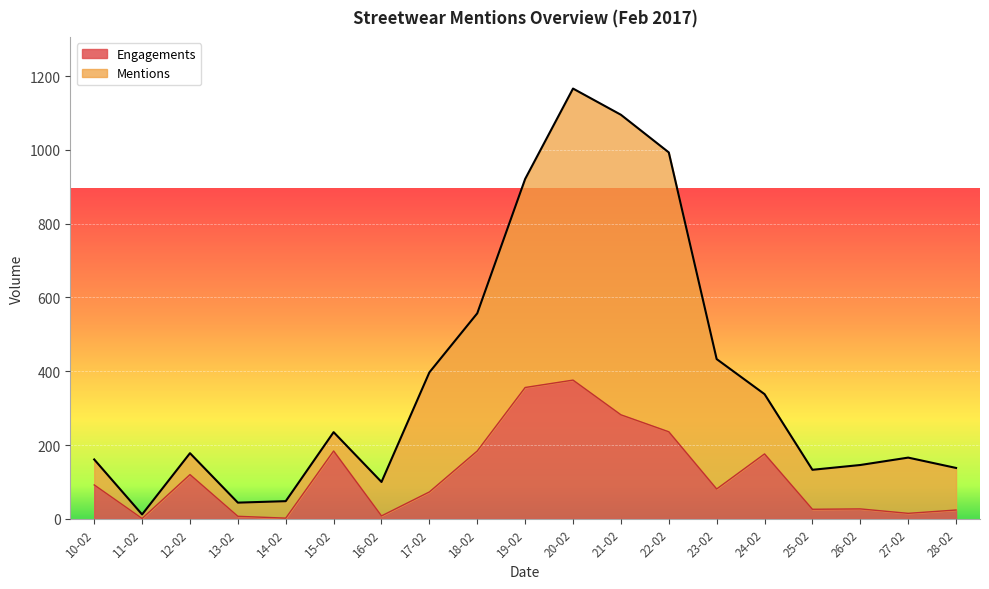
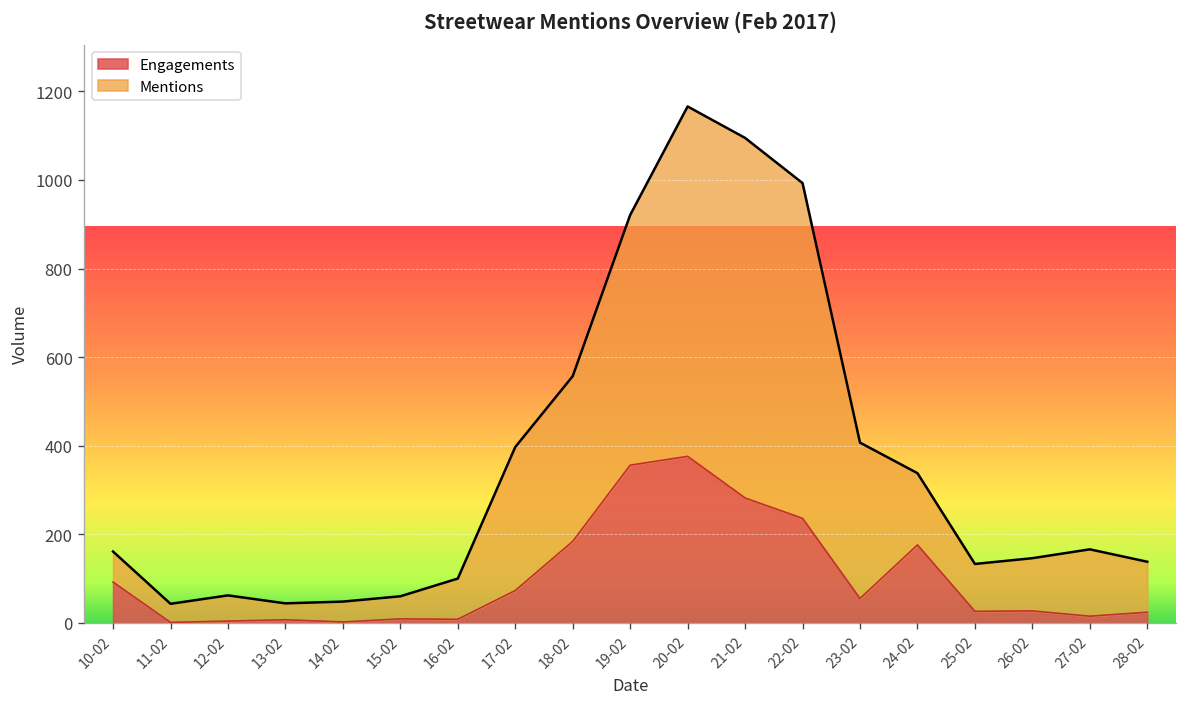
Mentions, 11-02: 10 -> 40
Engagements, 12-02: 120 -> 0
Engagements, 15-02: 180 -> 10
Engagements, 23-02: 80 -> 60
